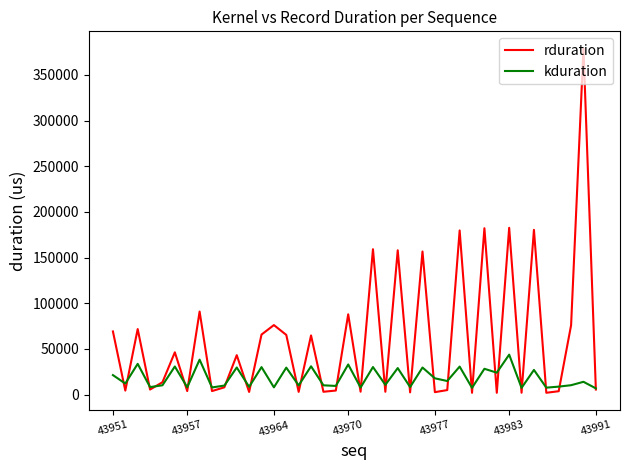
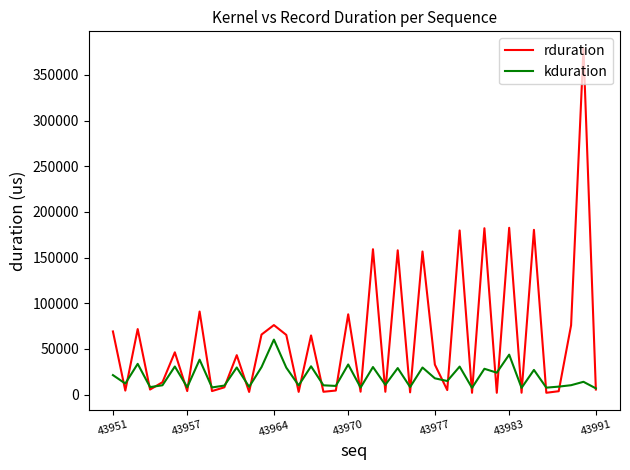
kduration, 43964: 10000 -> 60000
rduration, 43977: 0 -> 30000
